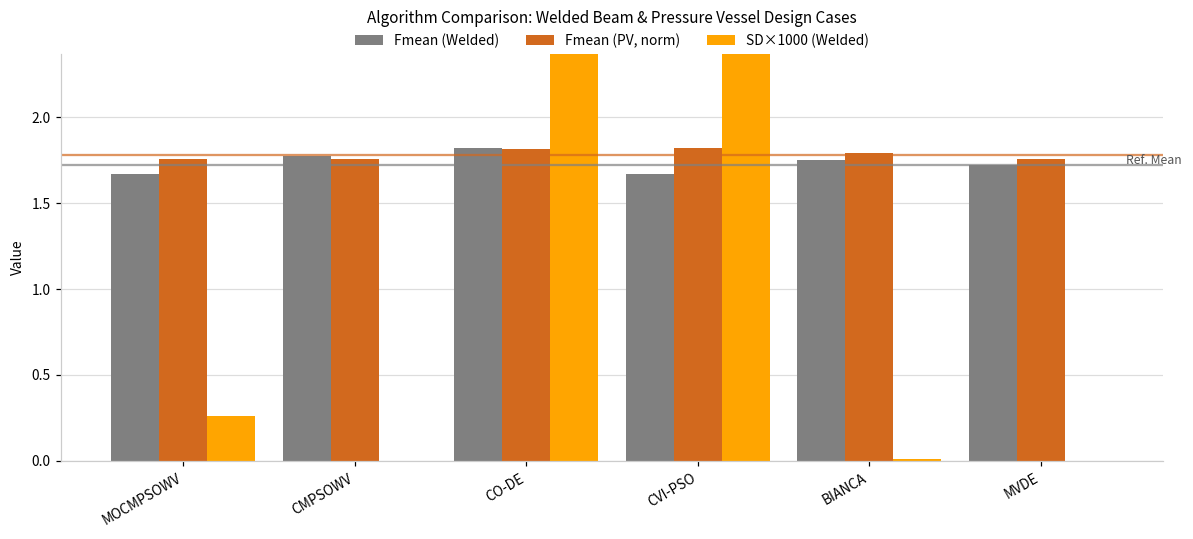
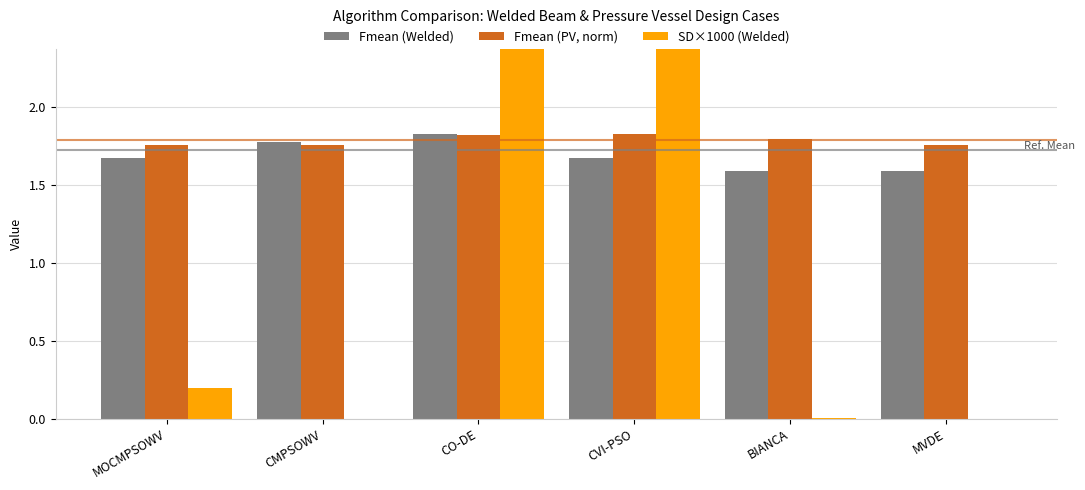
SD×1000 (Welded), MOCMPSOWV: 0.26 -> 0.19
Fmean (Welded), BIANCA: 1.75 -> 1.59
Fmean (Welded), MVDE: 1.72 -> 1.59
